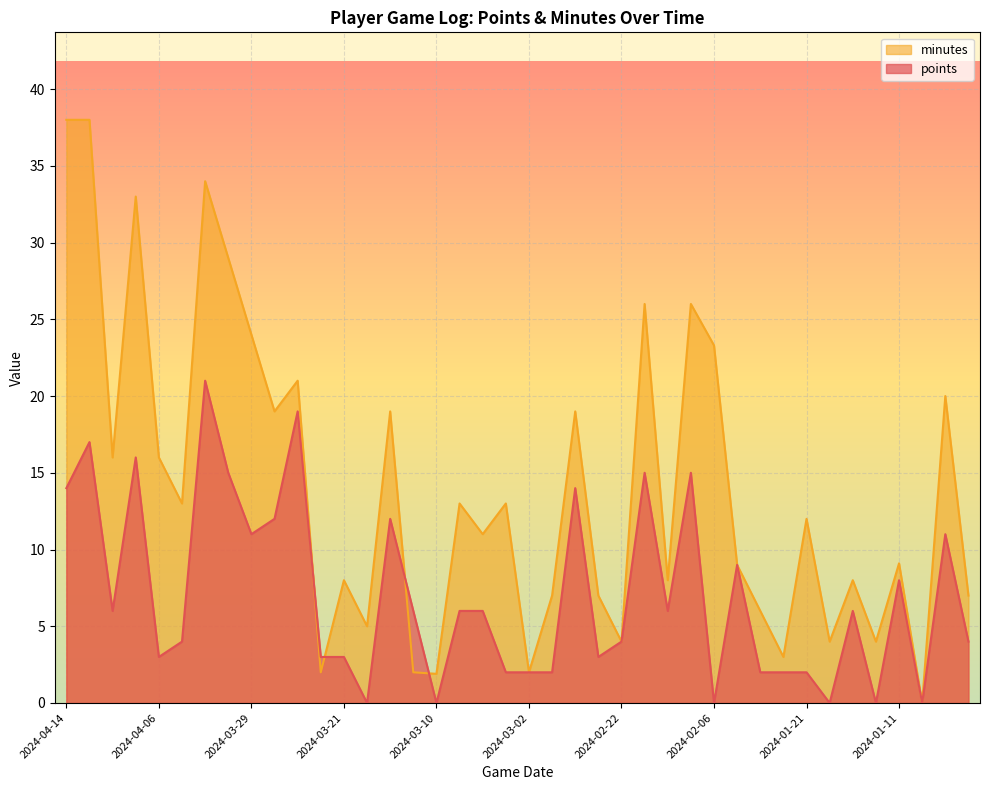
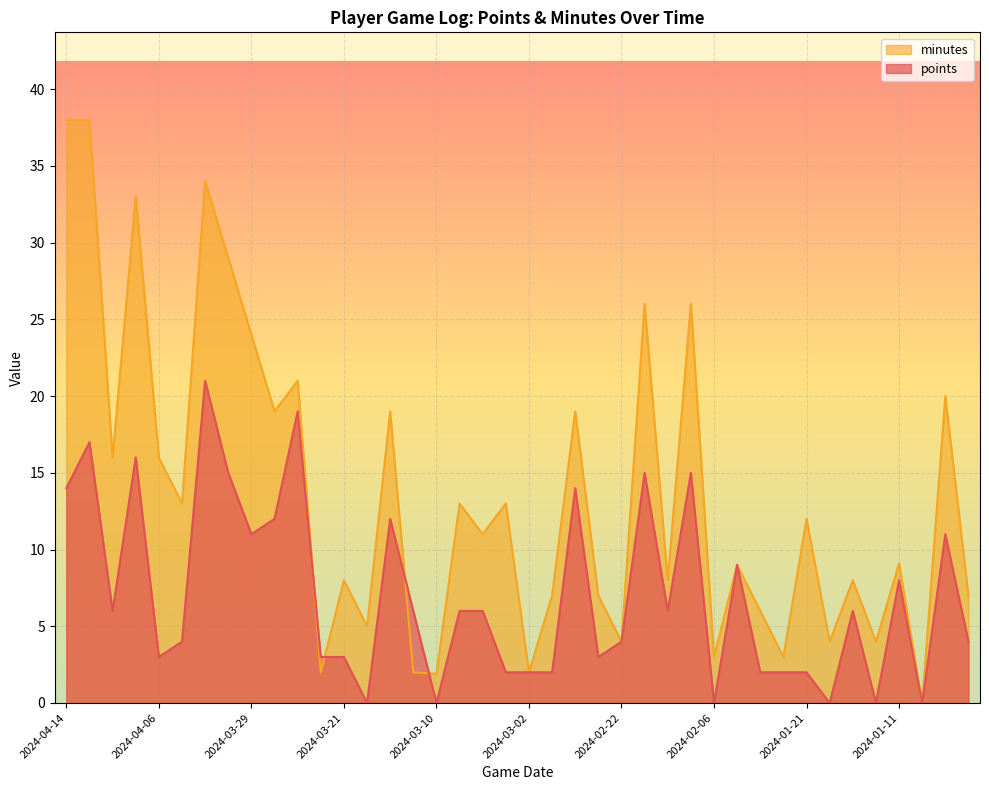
minutes, 2024-02-06: 23.3 -> 3.0
